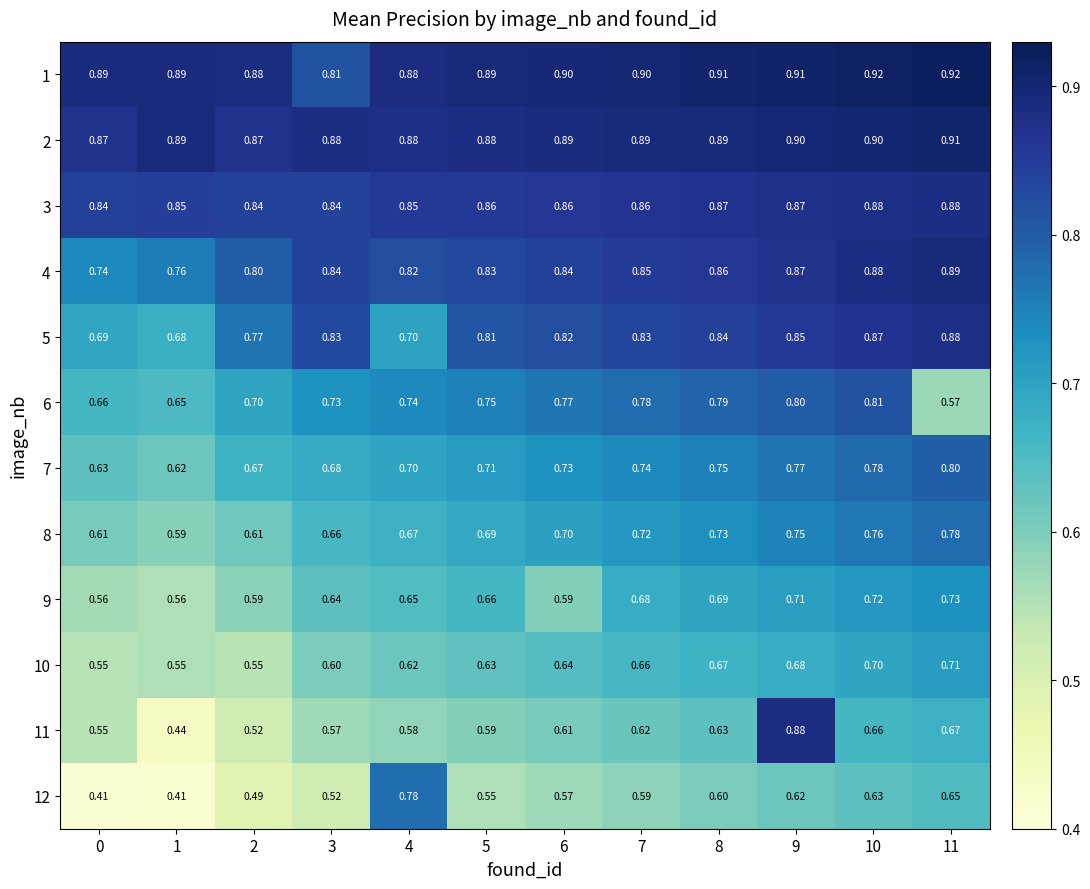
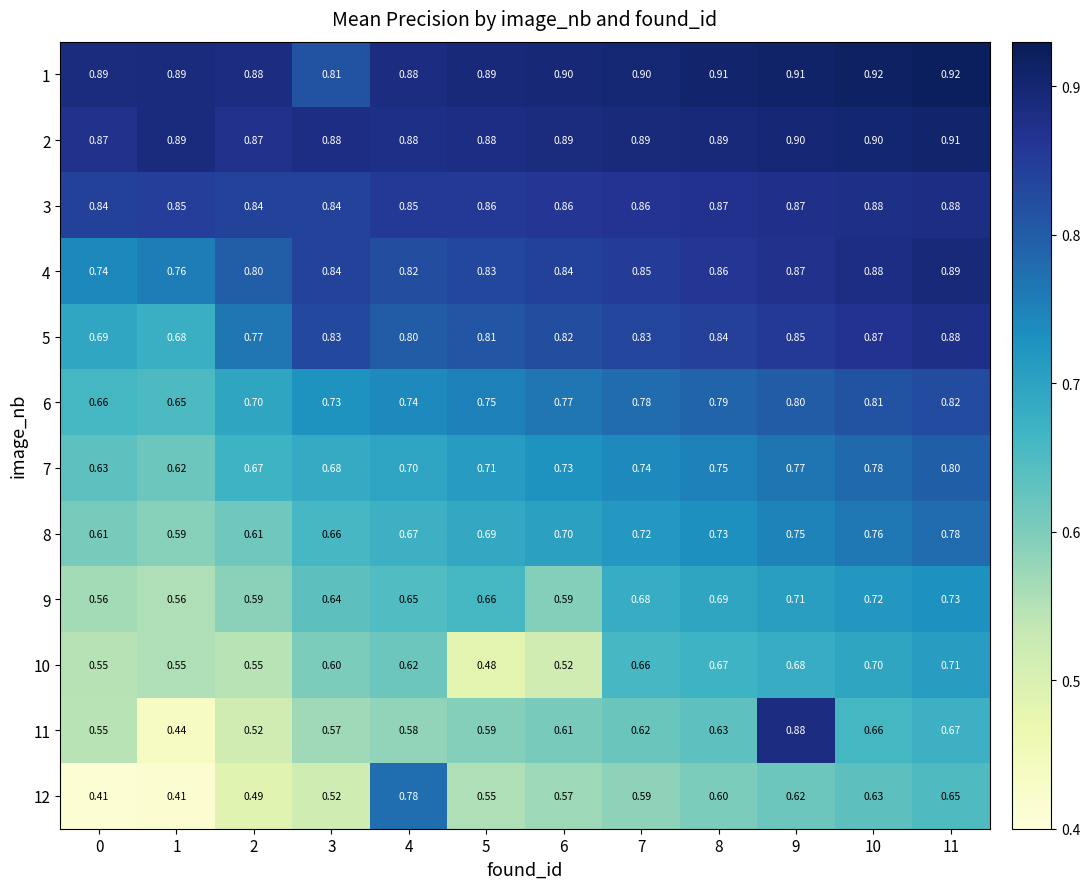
5, 4: 0.70 -> 0.80
6, 11: 0.57 -> 0.82
10, 5: 0.63 -> 0.48
10, 6: 0.64 -> 0.52
